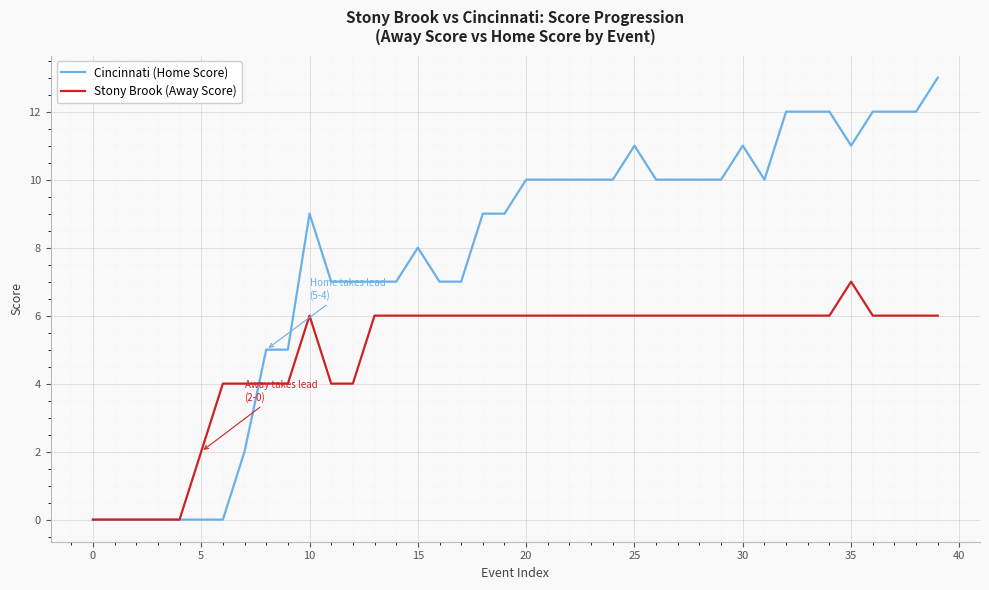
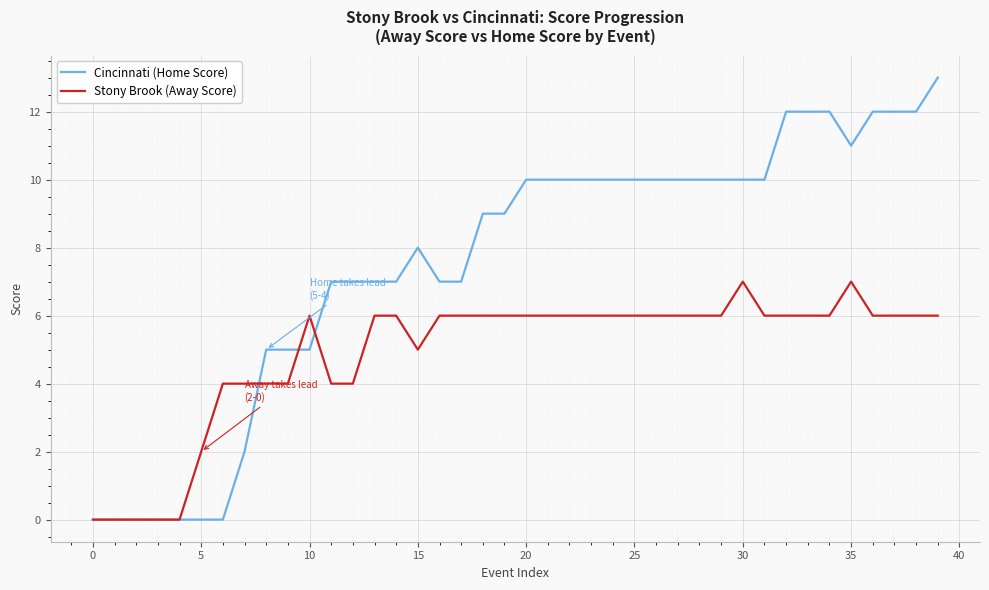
Cincinnati (Home Score), 10: 9 -> 5
Stony Brook (Away Score), 15: 6 -> 5
Cincinnati (Home Score), 25: 11 -> 10
Cincinnati (Home Score), 30: 11 -> 10
Stony Brook (Away Score), 30: 6 -> 7
